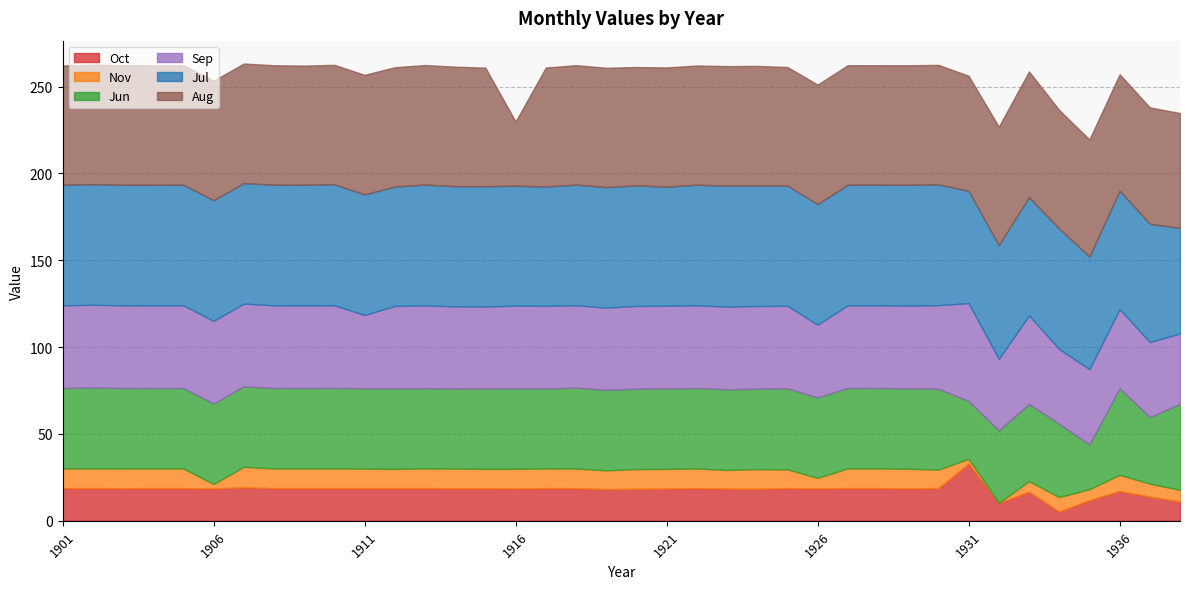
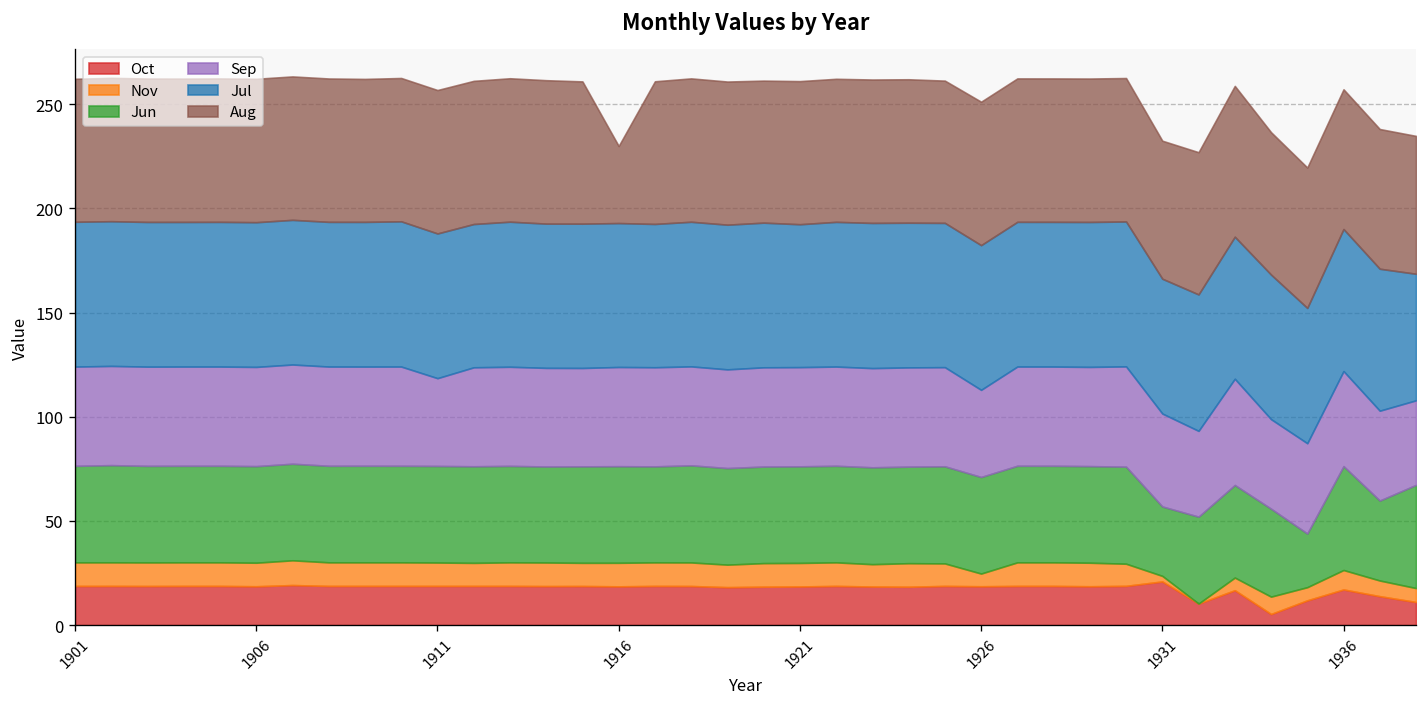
Nov, 1906: 3 -> 11
Oct, 1931: 33 -> 21
Sep, 1931: 56 -> 45
